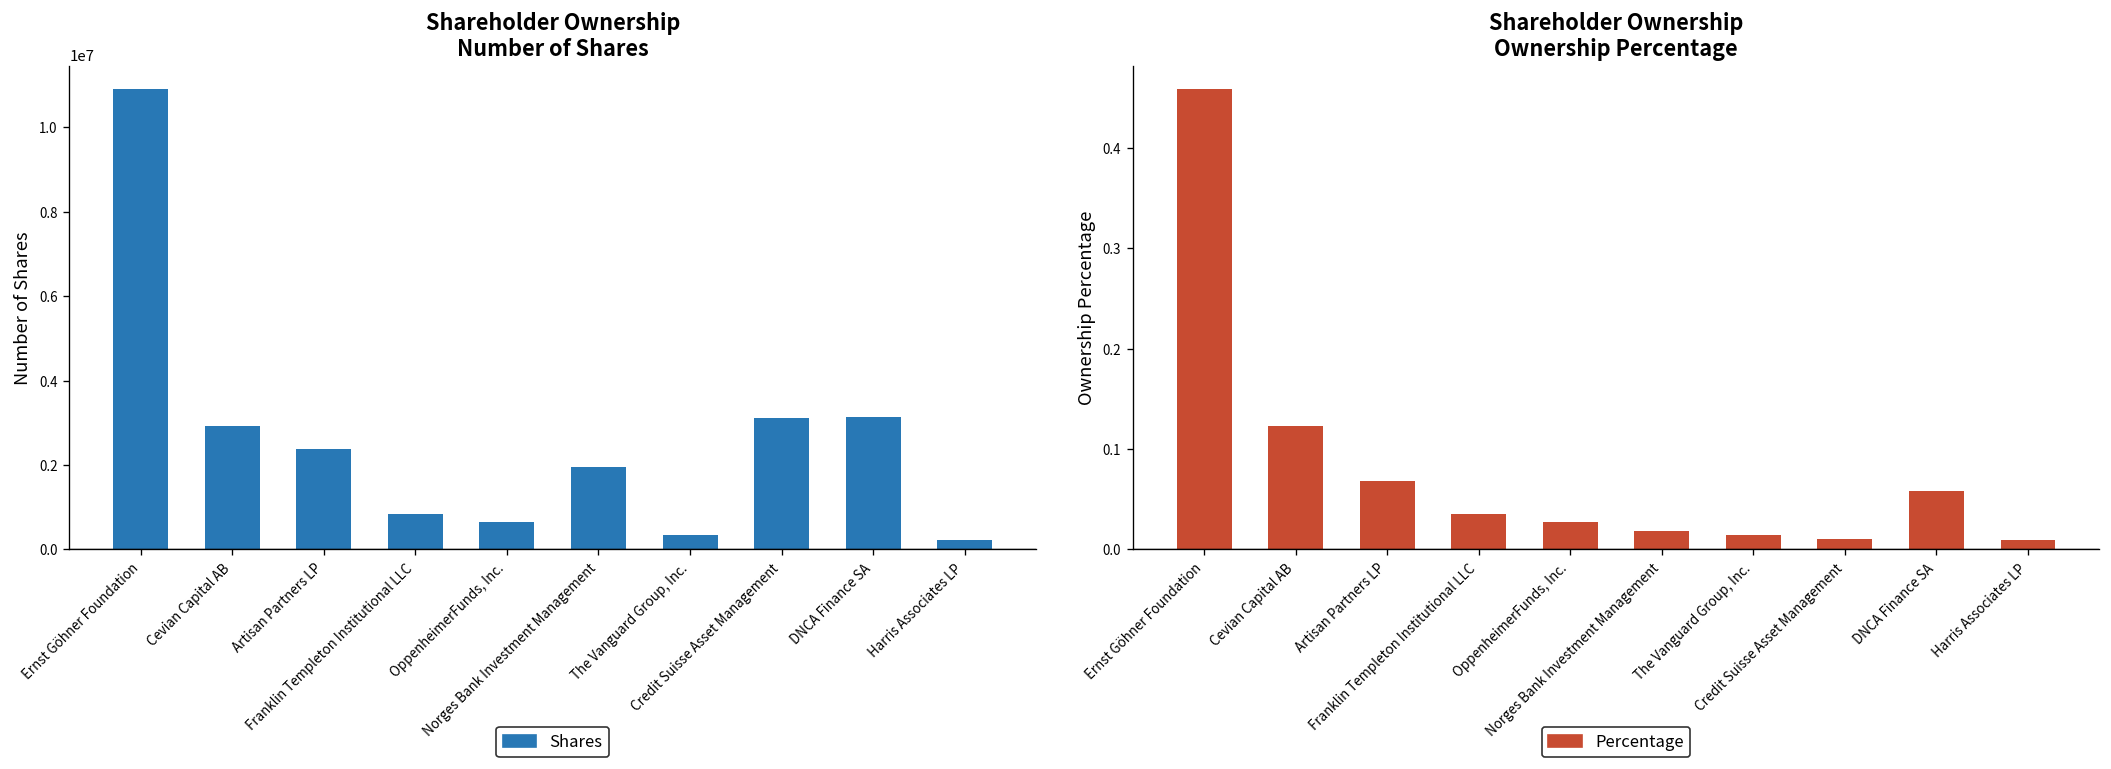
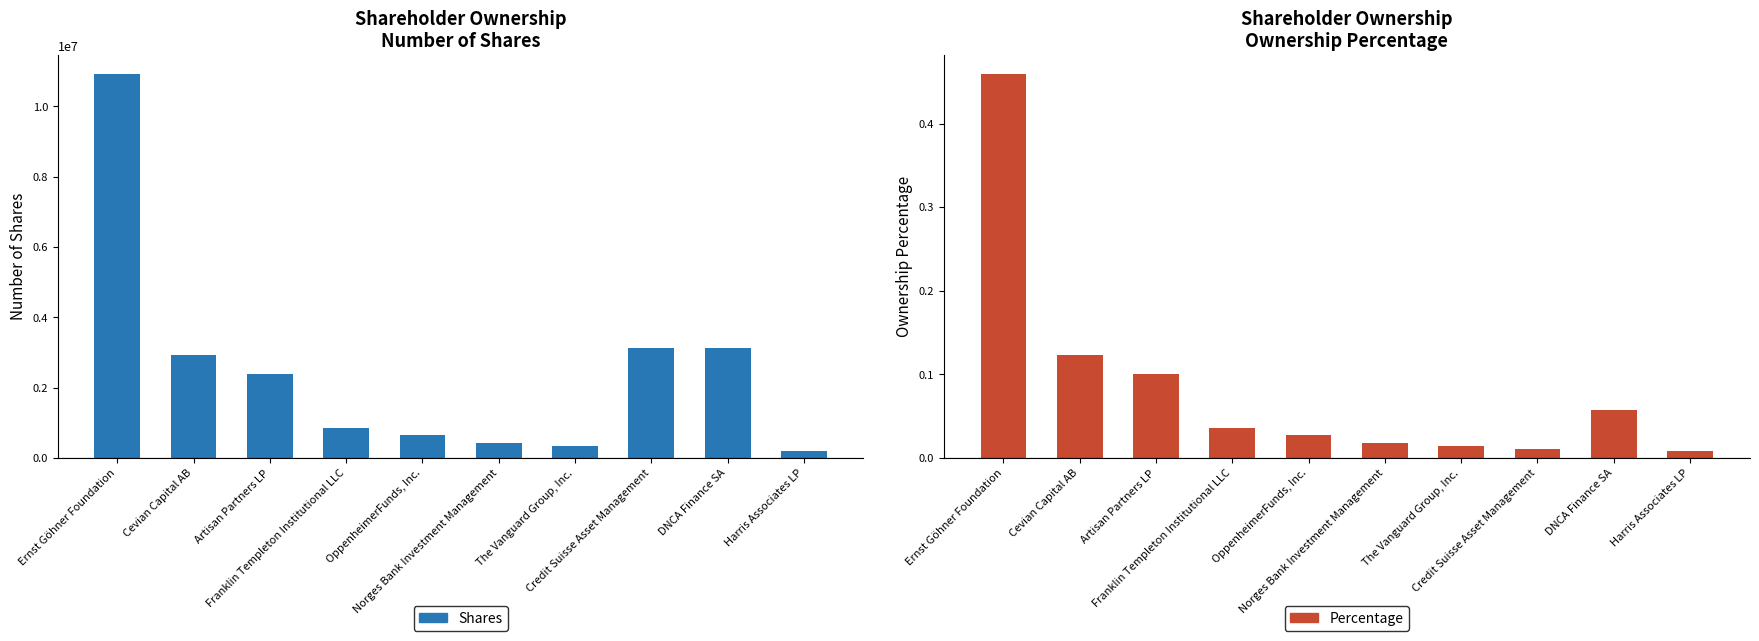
Shareholder Ownership Number of Shares, Norges Bank Investment Management: 2000000 -> 400000
Shareholder Ownership Ownership Percentage, Artisan Partners LP: 0.07 -> 0.10
